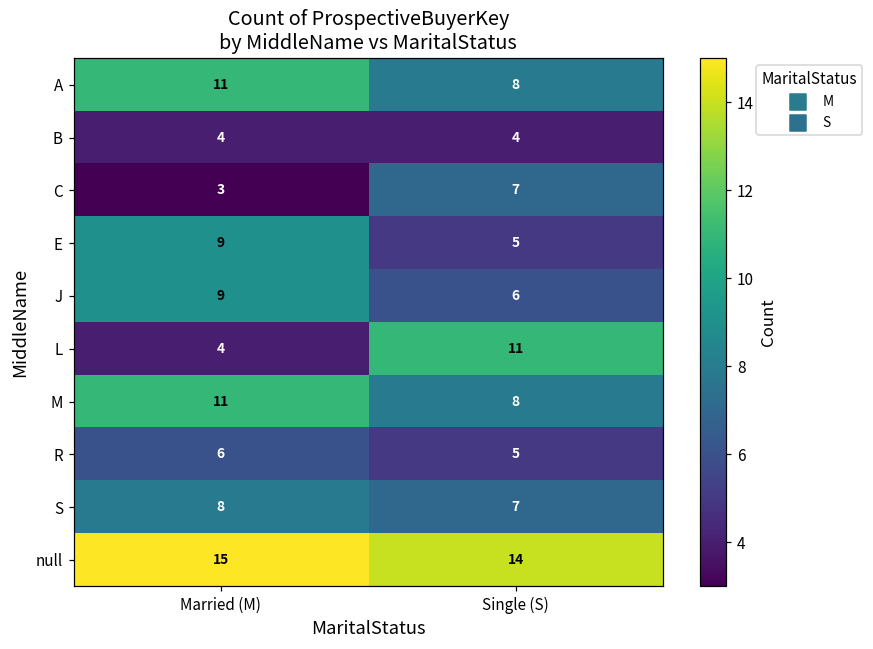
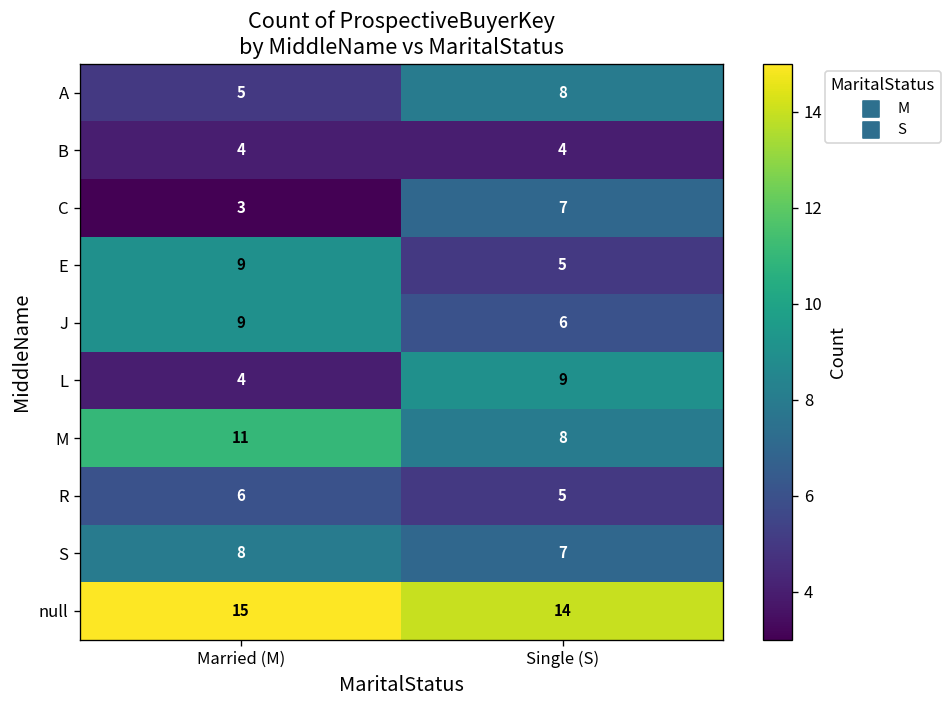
A, Married (M): 11 -> 5
L, Single (S): 11 -> 9
